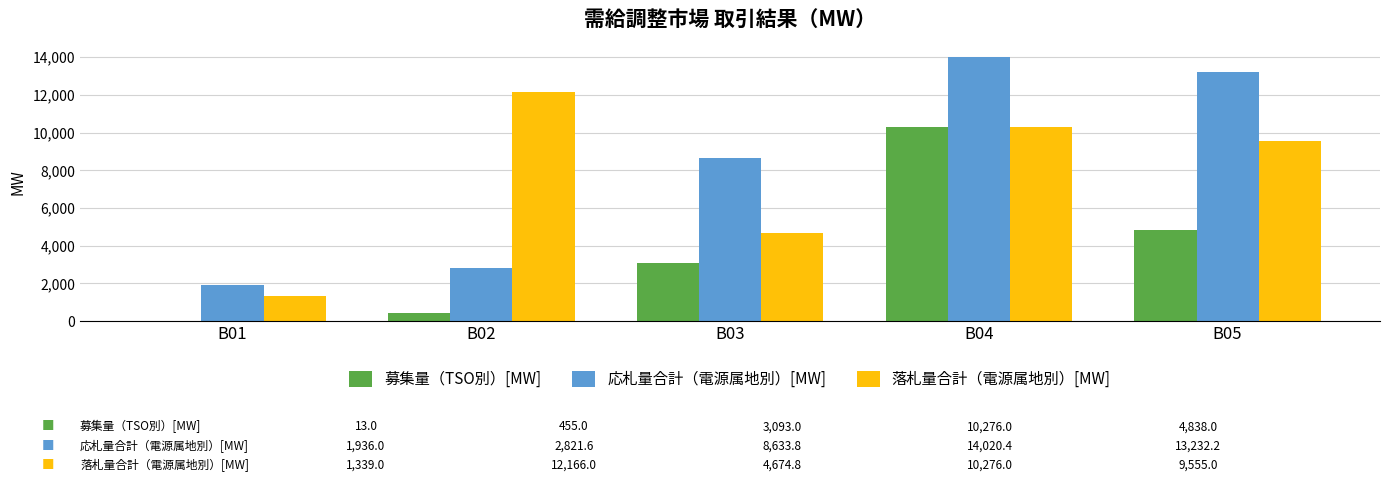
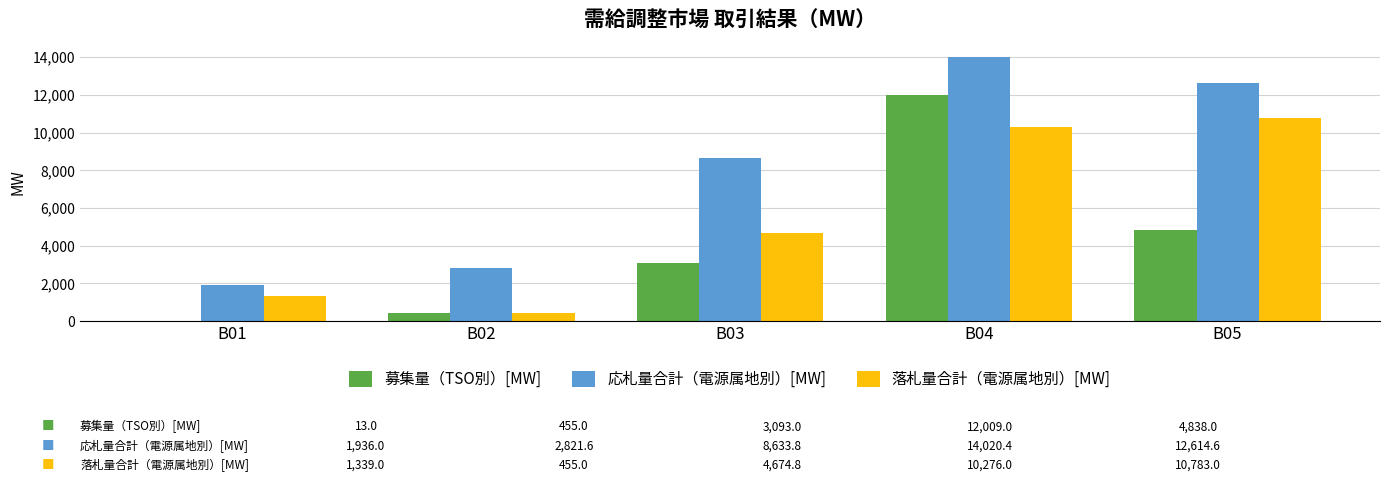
落札量合計（電源属地別）[MW], B02: 12,166.0 -> 455.0
募集量（TSO別）[MW], B04: 10,276.0 -> 12,009.0
応札量合計（電源属地別）[MW], B05: 13,232.2 -> 12,614.6
落札量合計（電源属地別）[MW], B05: 9,555.0 -> 10,783.0
